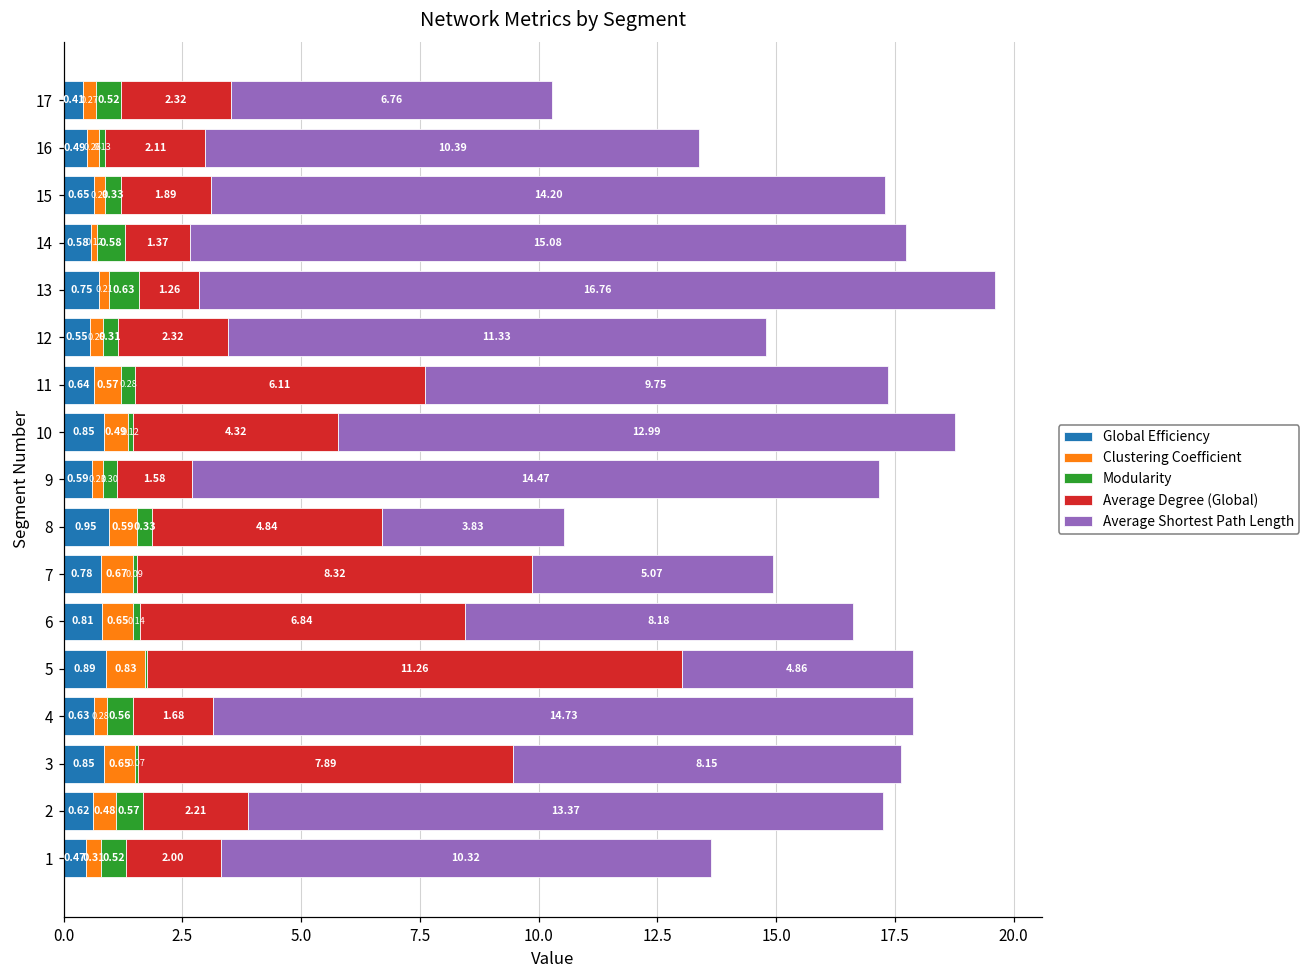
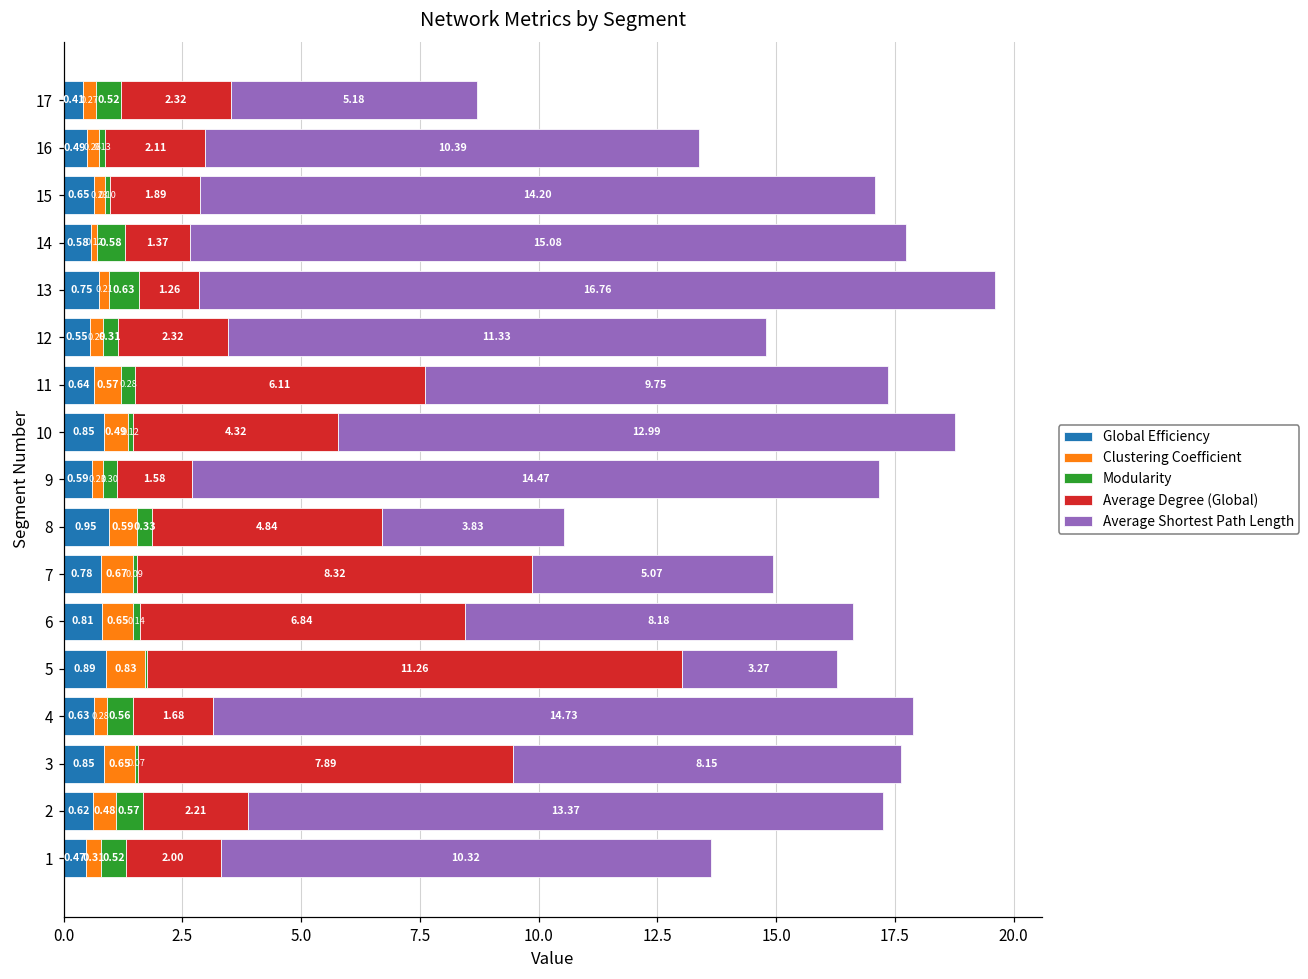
Average Shortest Path Length, 17: 6.76 -> 5.18
Modularity, 15: 0.33 -> 0.10
Average Shortest Path Length, 5: 4.86 -> 3.27
